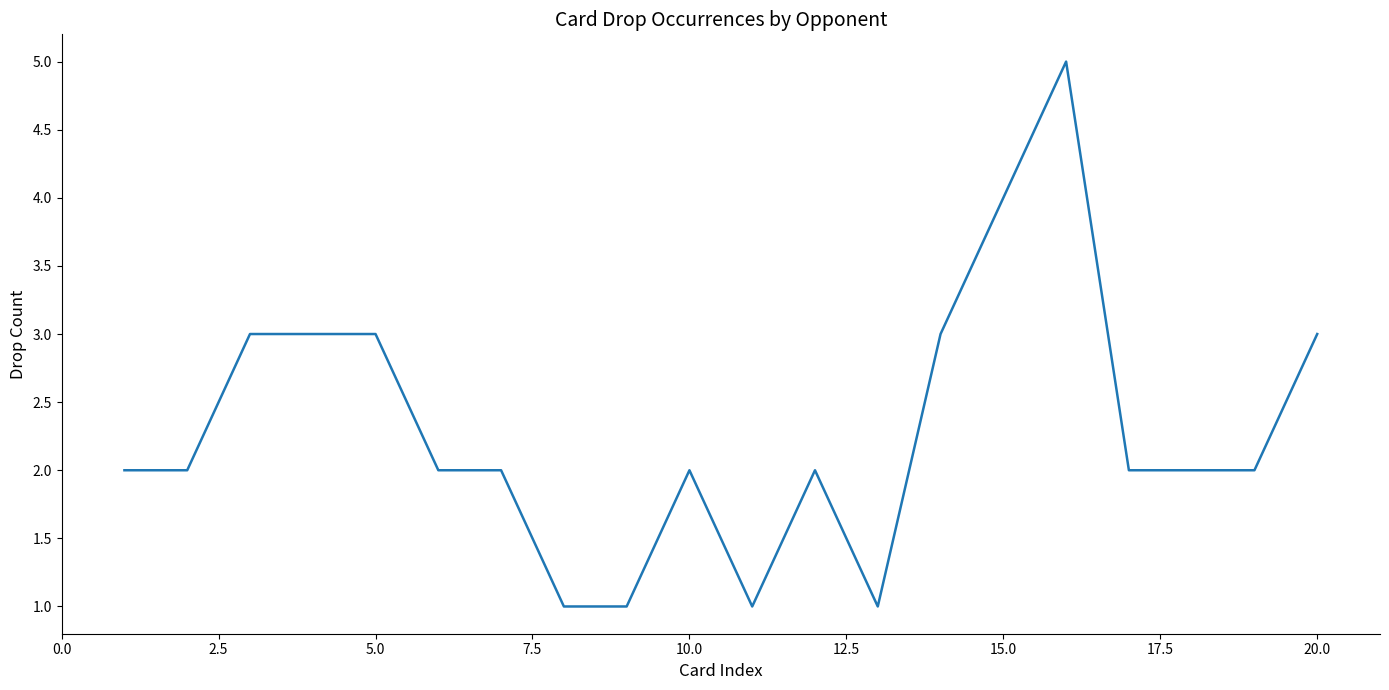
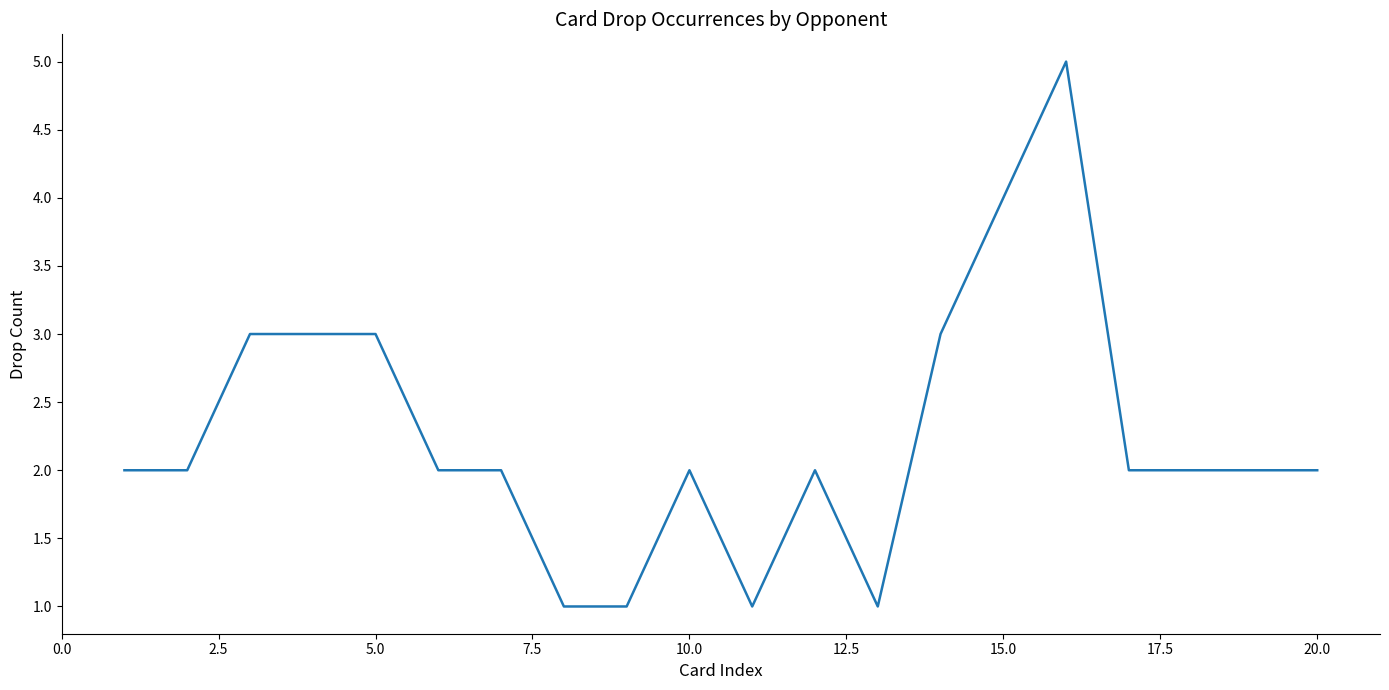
20.0: 3 -> 2
